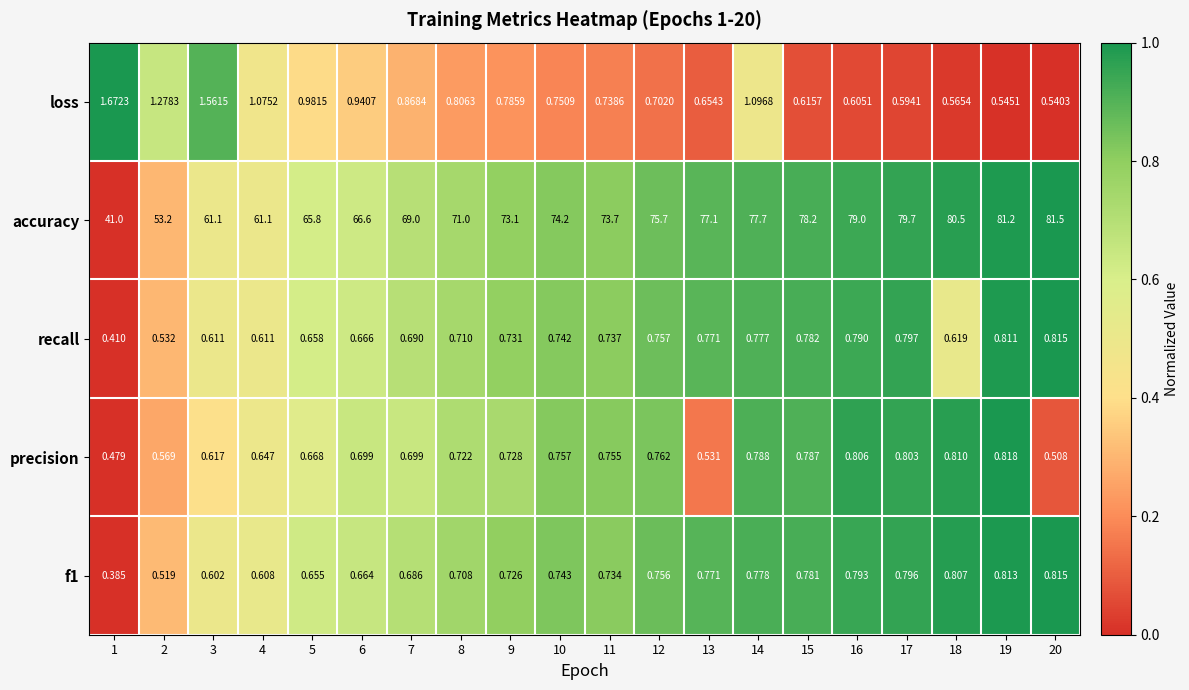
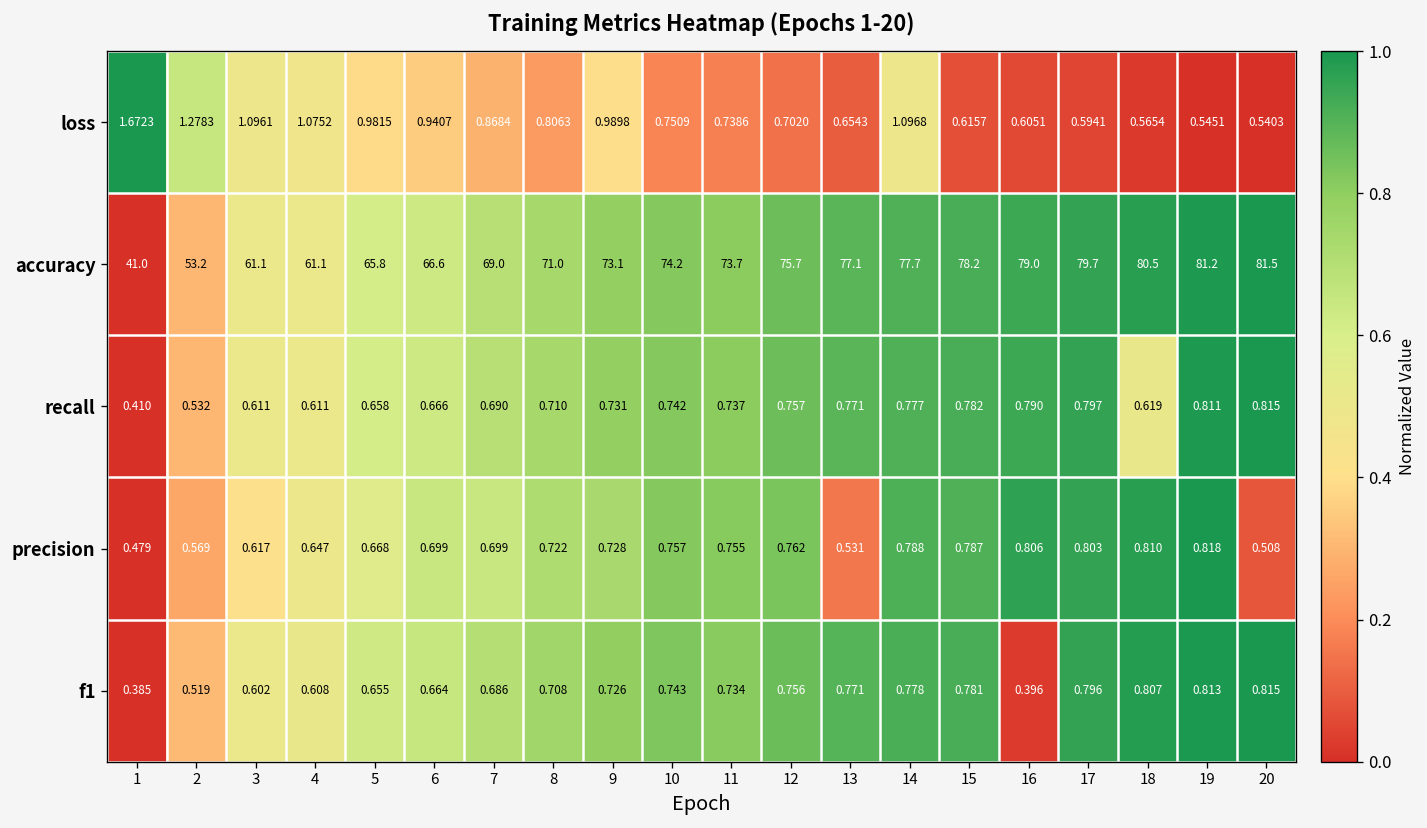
loss, 3: 1.5615 -> 1.0961
loss, 9: 0.7859 -> 0.9898
f1, 16: 0.793 -> 0.396
